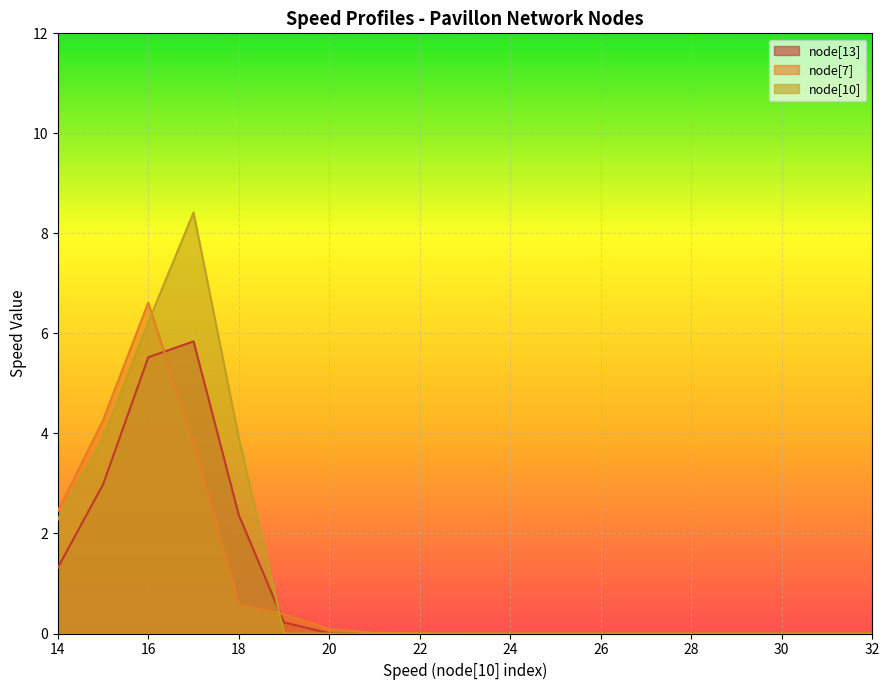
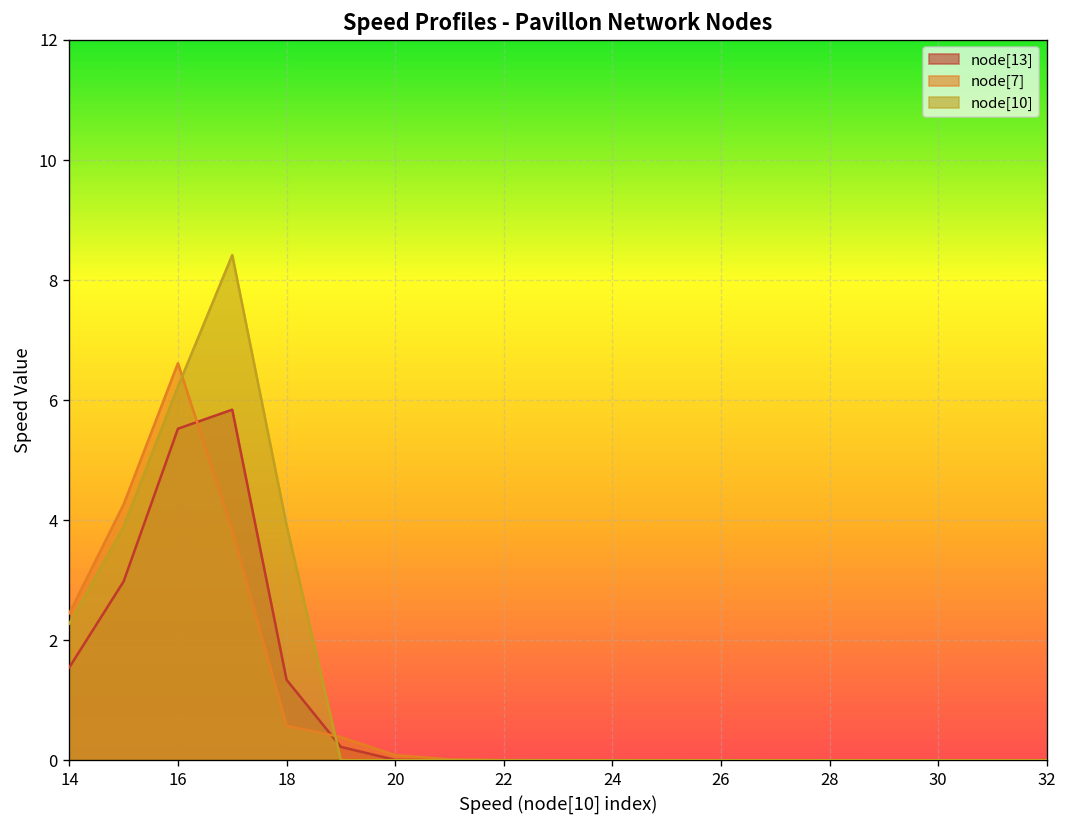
node[13], 14: 1.3 -> 1.5
node[13], 18: 2.4 -> 1.3
